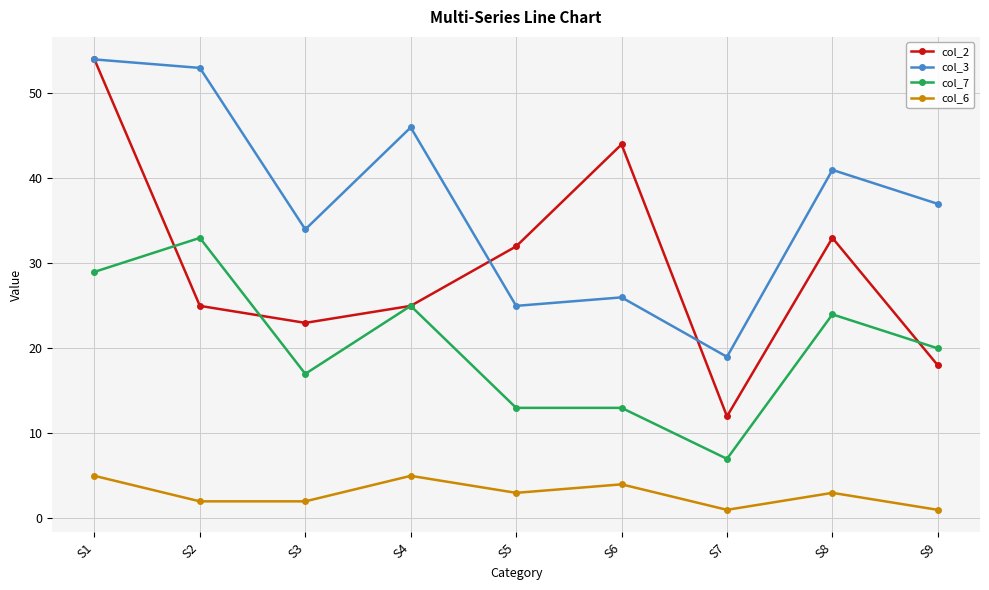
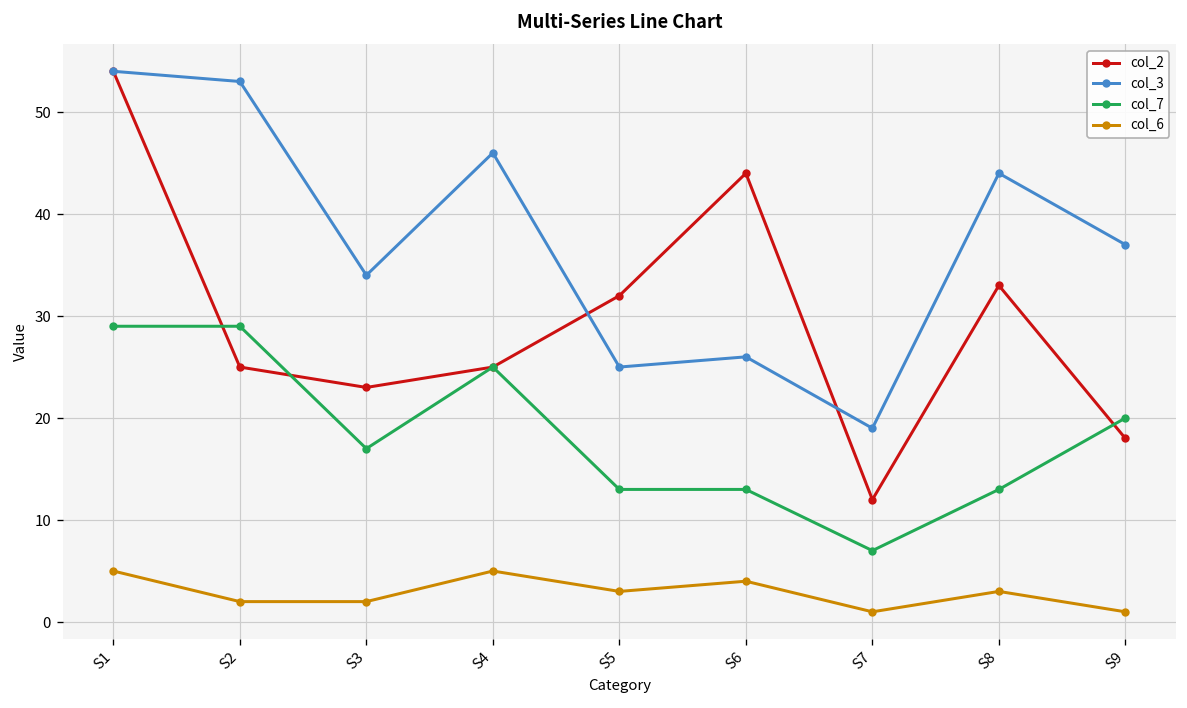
col_7, S2: 33 -> 29
col_3, S8: 41 -> 44
col_7, S8: 24 -> 13
